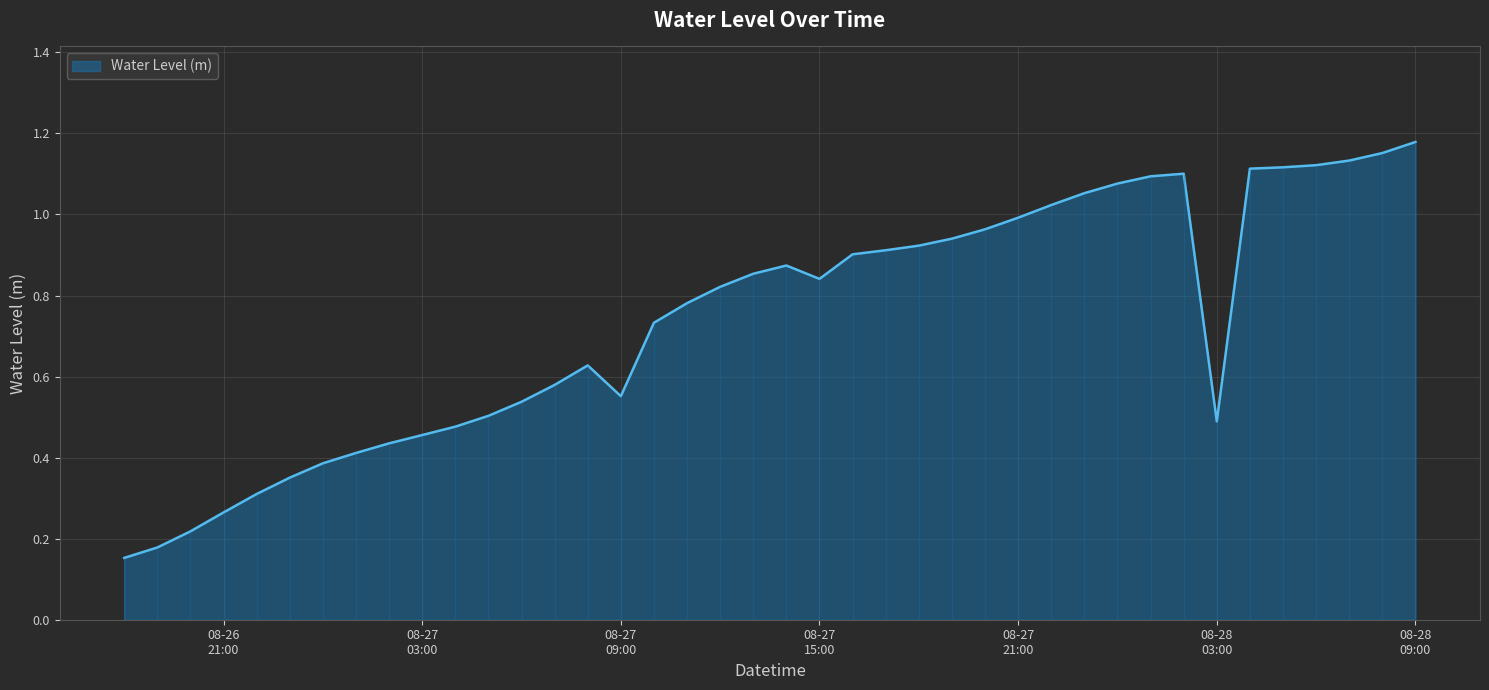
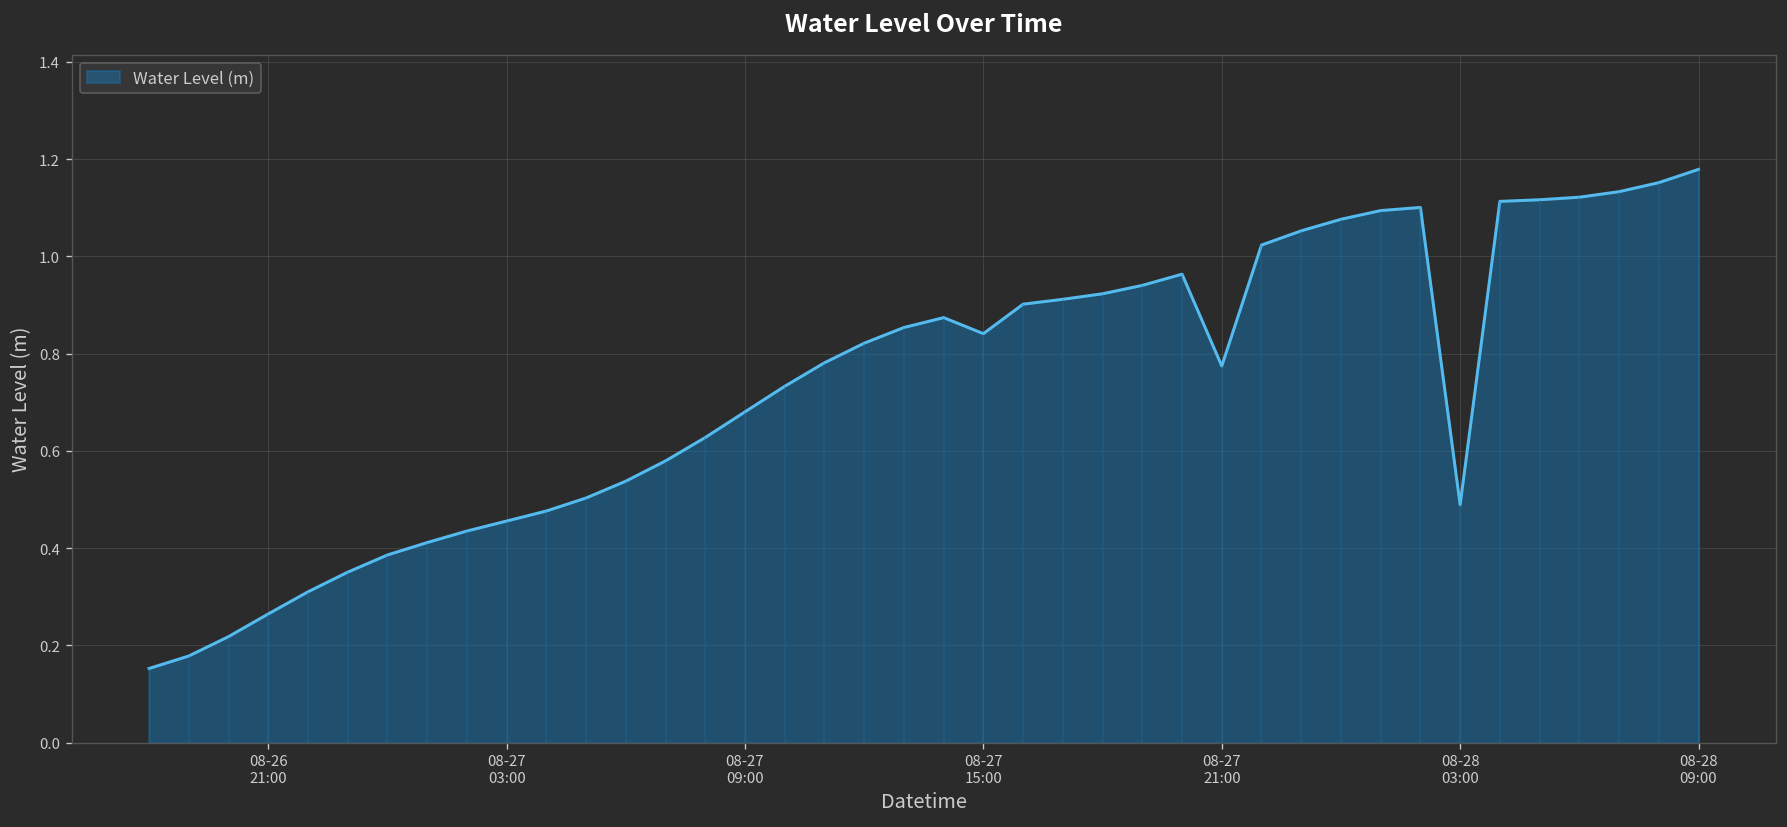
08-27 09:00: 0.55 -> 0.68
08-27 21:00: 0.99 -> 0.77
